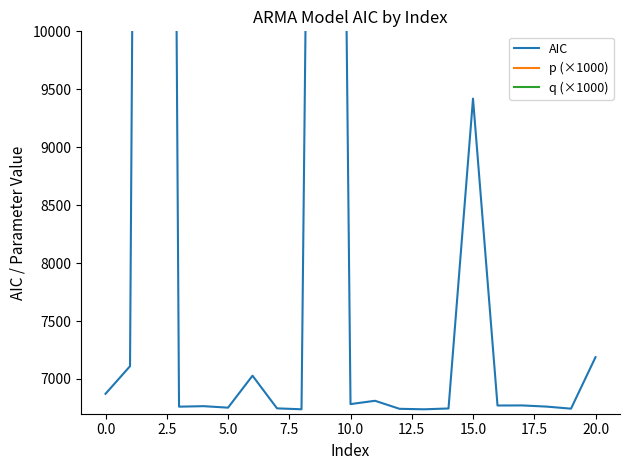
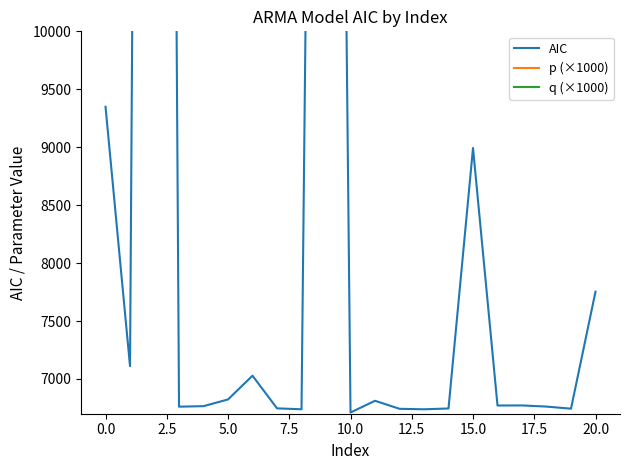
AIC, 0.0: 6870 -> 9350
AIC, 5.0: 6750 -> 6820
AIC, 10.0: 6780 -> 6710
AIC, 15.0: 9420 -> 8990
AIC, 20.0: 7190 -> 7750
